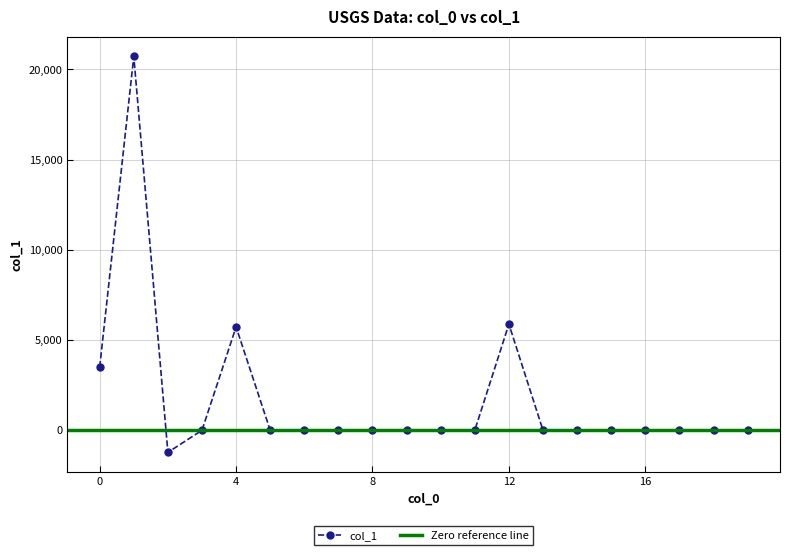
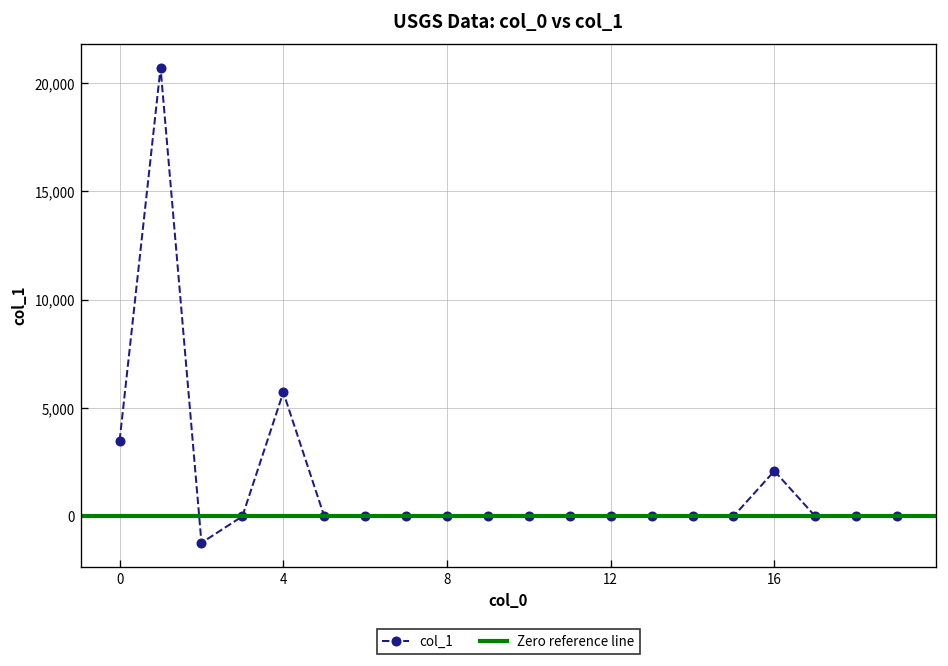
12: 5,900 -> 0
16: 0 -> 2,100
